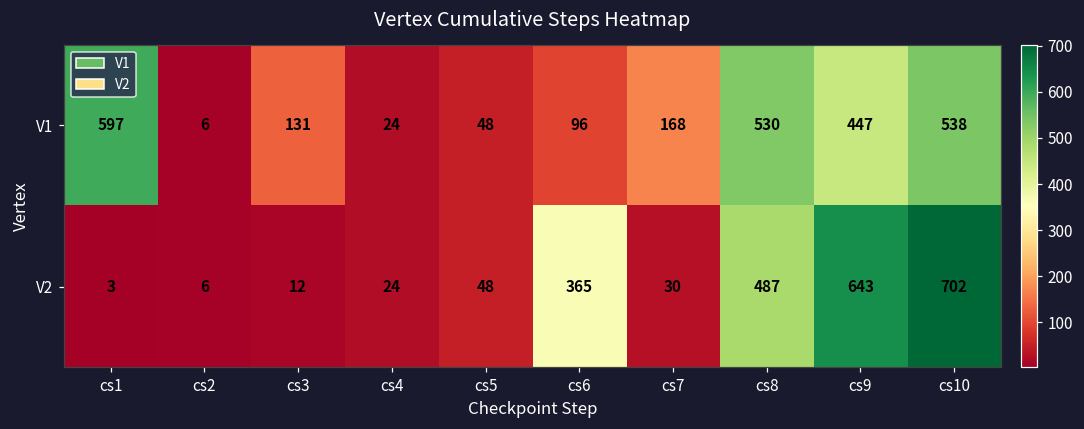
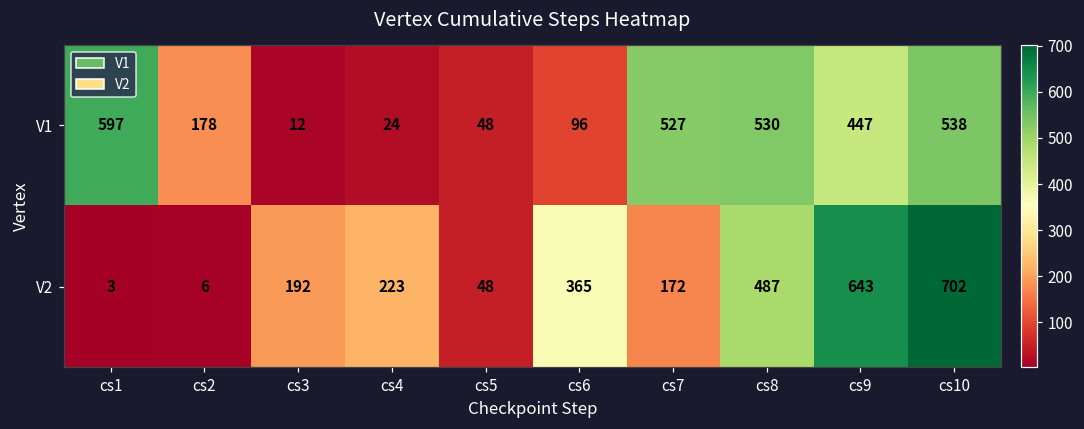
V1, cs2: 6 -> 178
V1, cs3: 131 -> 12
V1, cs7: 168 -> 527
V2, cs3: 12 -> 192
V2, cs4: 24 -> 223
V2, cs7: 30 -> 172
